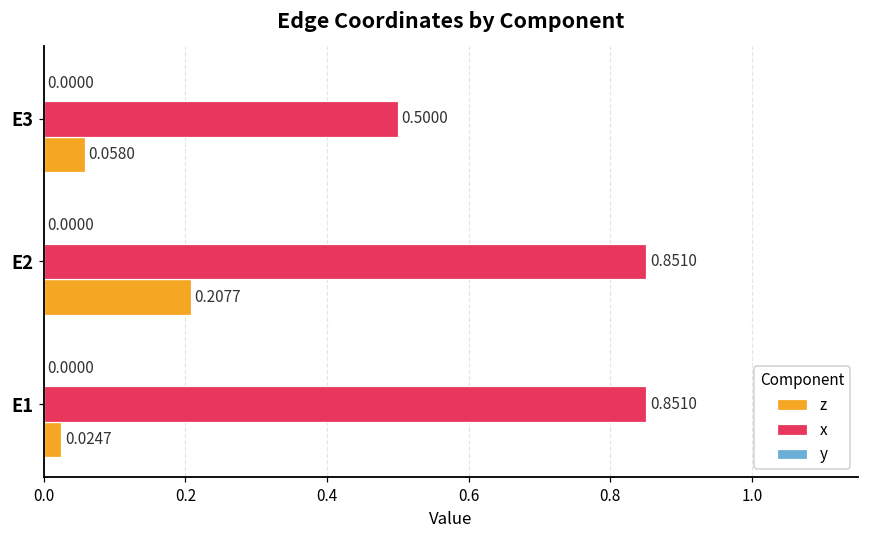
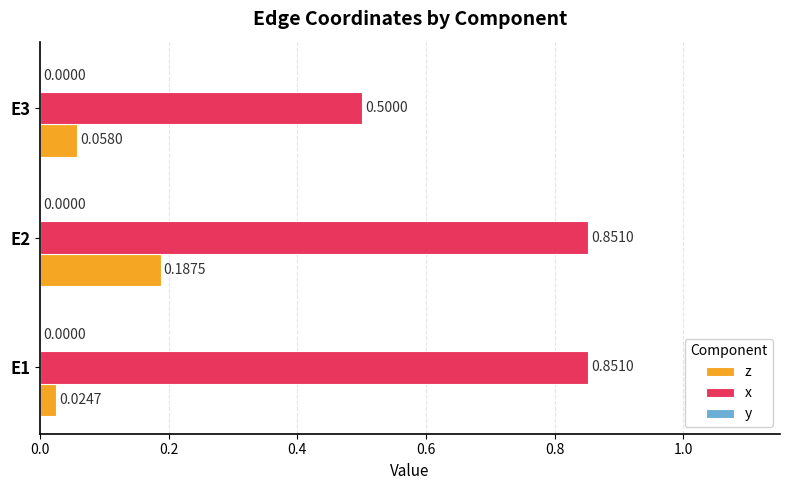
z, E2: 0.2077 -> 0.1875
